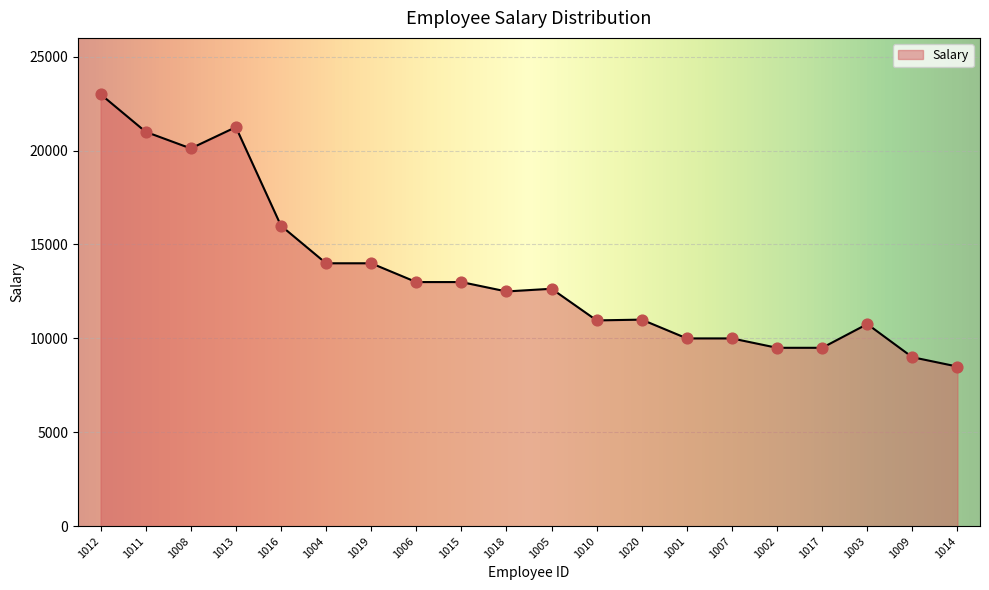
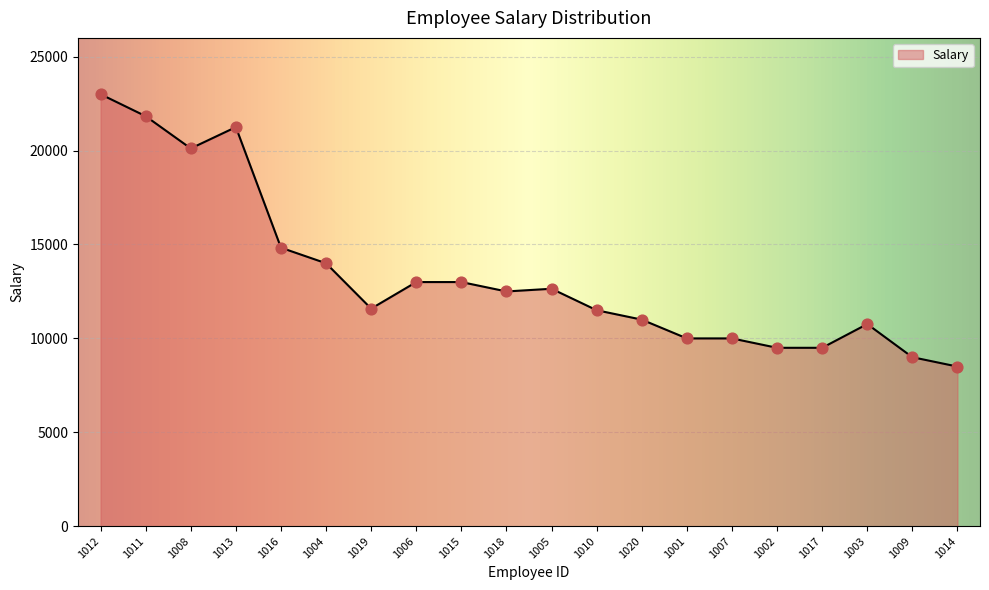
1011: 21000 -> 21800
1016: 16000 -> 14800
1019: 14000 -> 11600
1010: 11000 -> 11500
